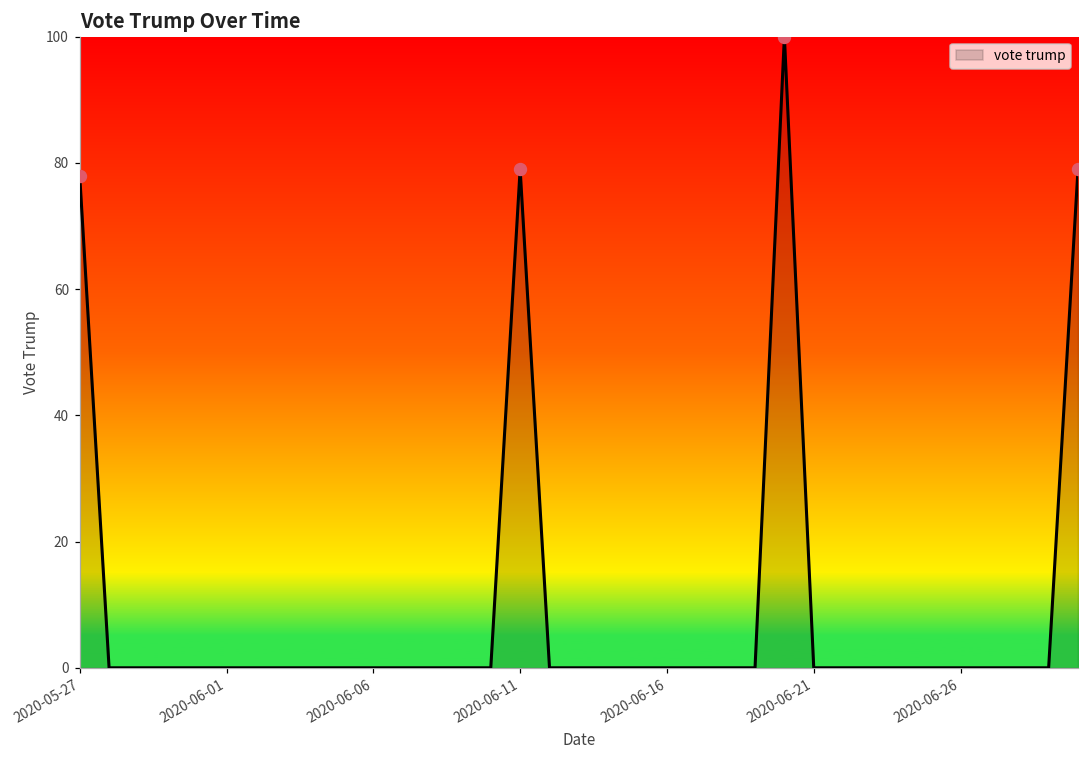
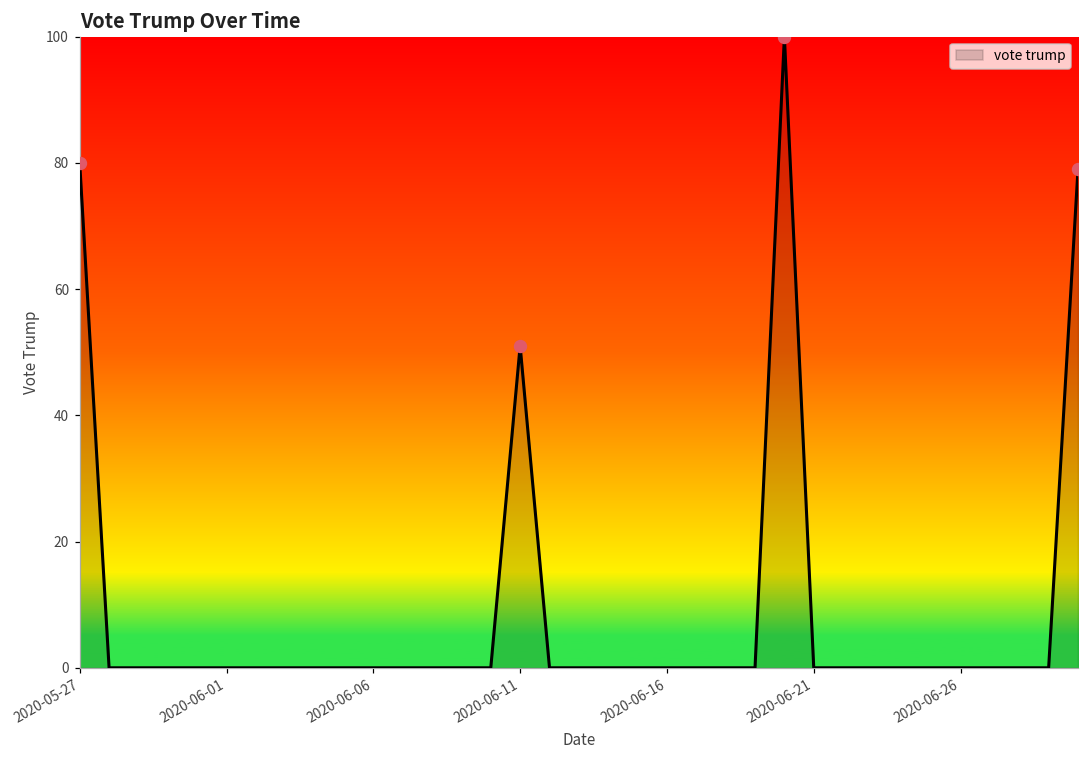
vote trump, 2020-05-27: 78 -> 80
vote trump, 2020-06-11: 79 -> 51
